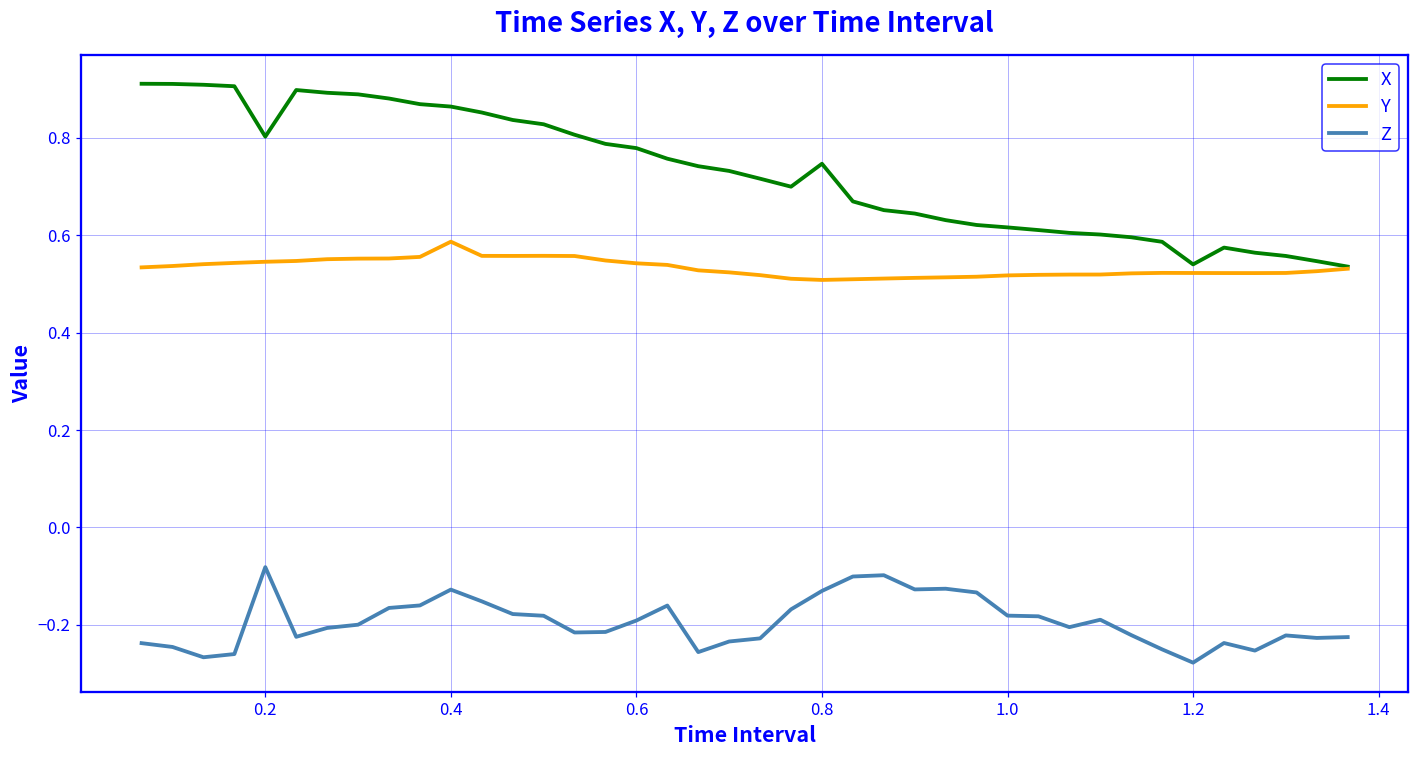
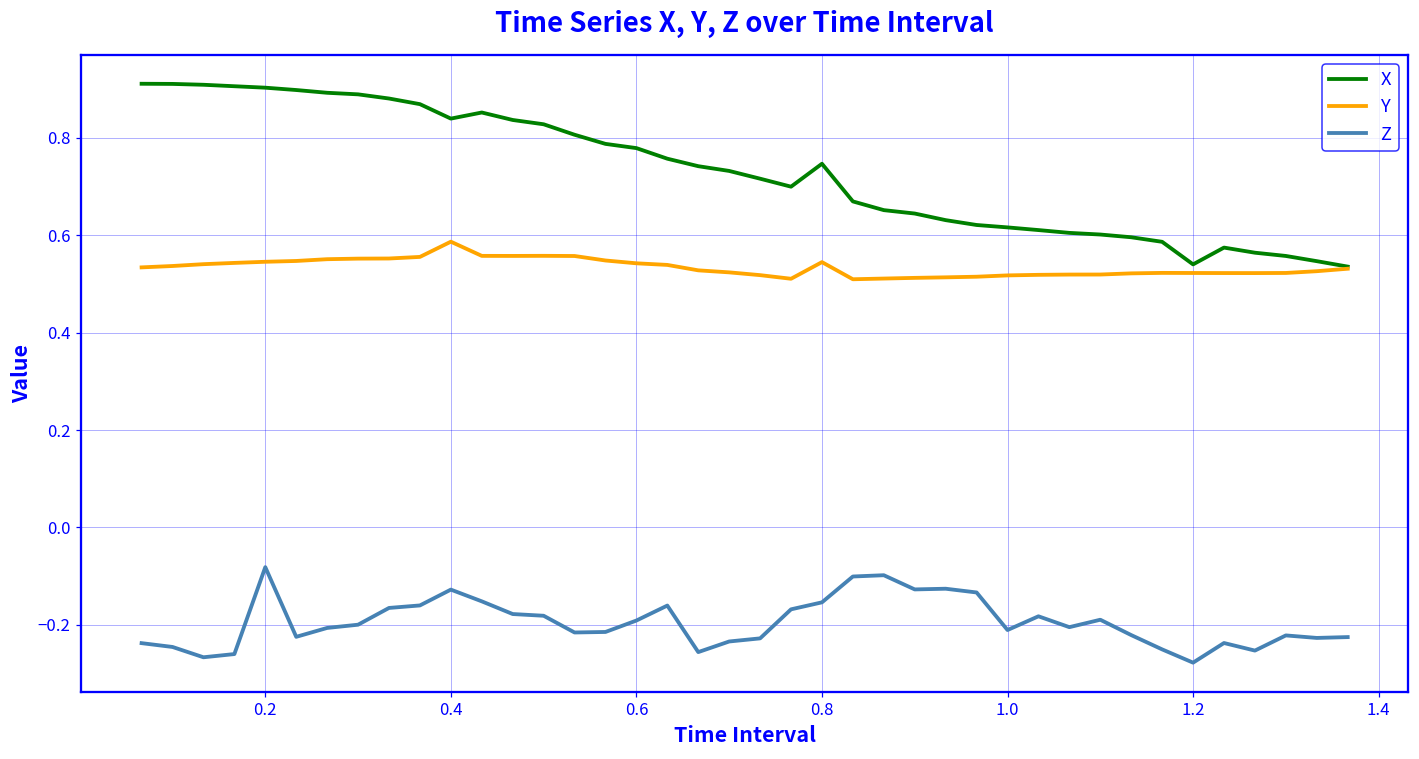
X, 0.2: 0.80 -> 0.90
X, 0.4: 0.86 -> 0.84
Y, 0.8: 0.51 -> 0.54
Z, 0.8: -0.13 -> -0.15
Z, 1.0: -0.18 -> -0.21
